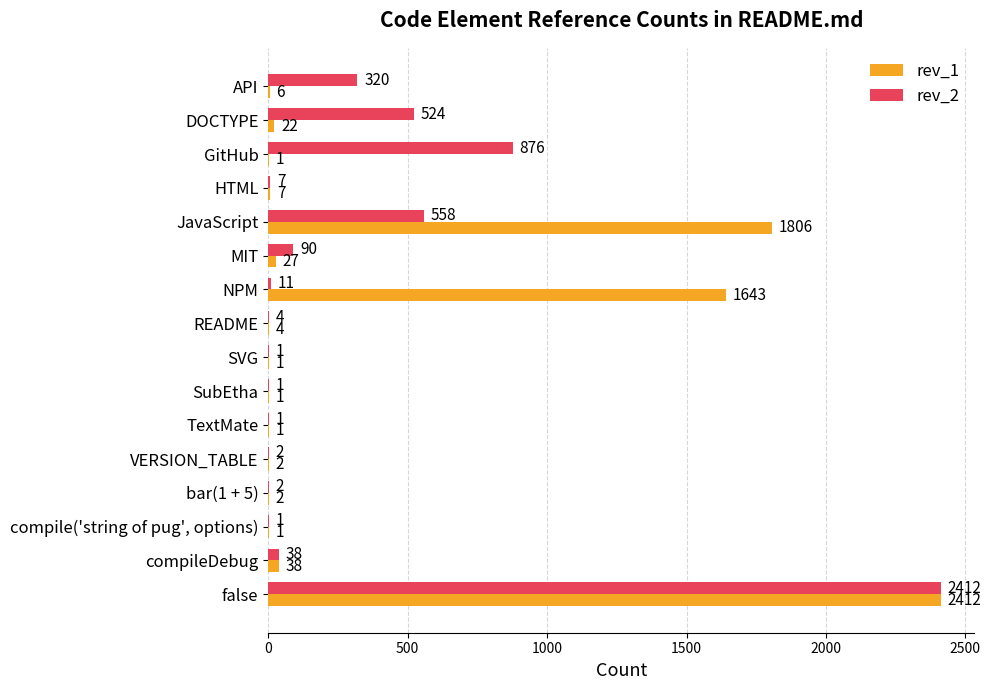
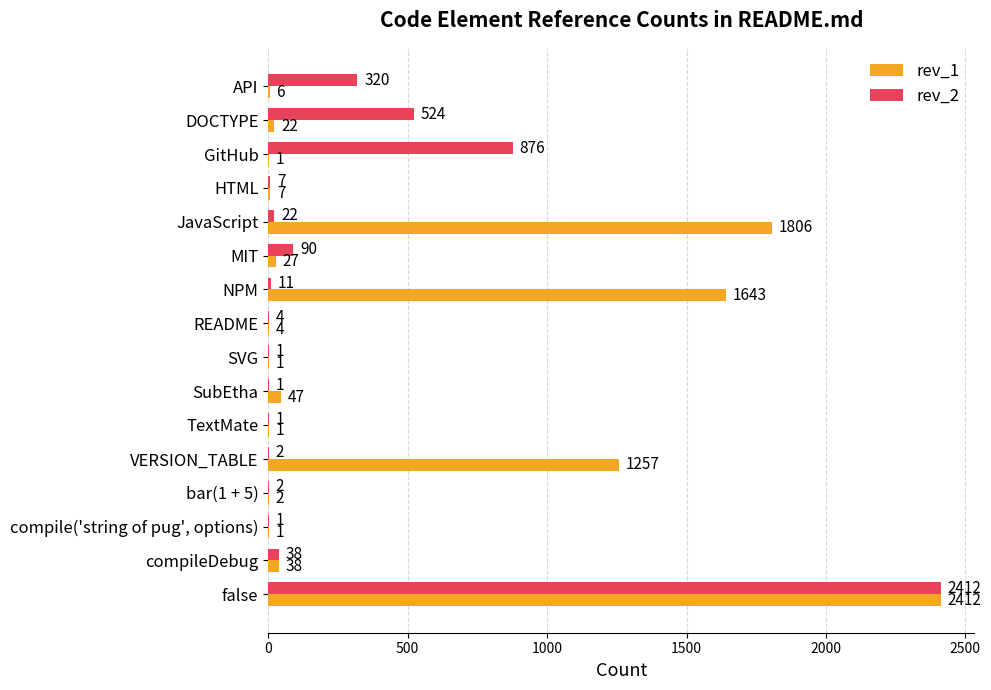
rev_2, JavaScript: 558 -> 22
rev_1, SubEtha: 1 -> 47
rev_1, VERSION_TABLE: 2 -> 1257
